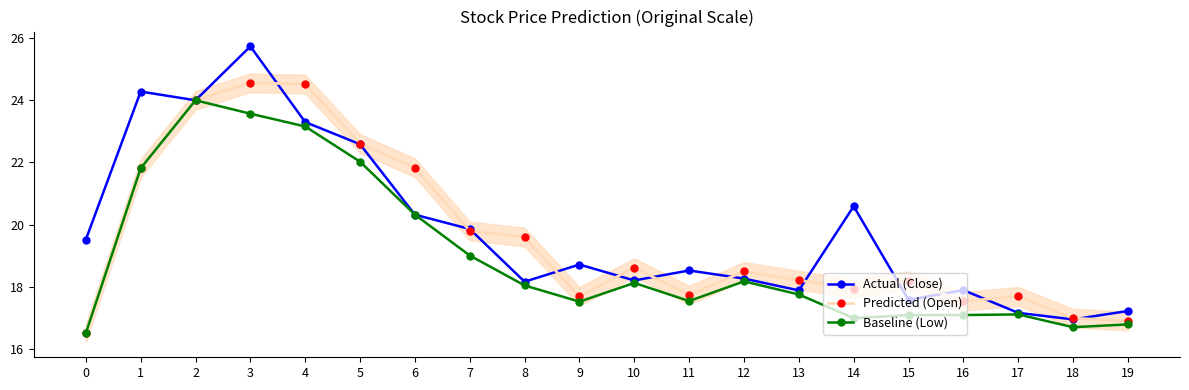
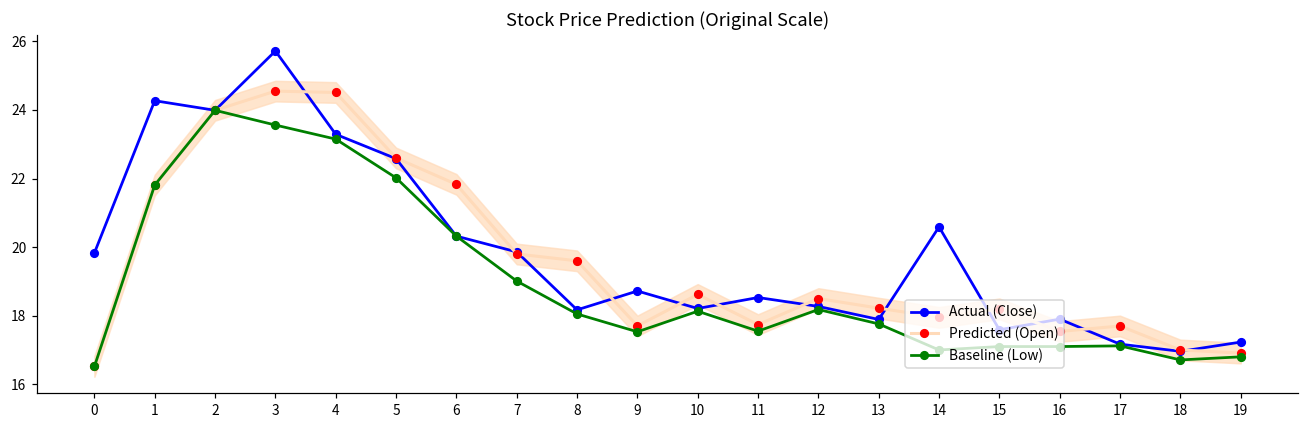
Actual (Close), 0: 19.5 -> 19.8
